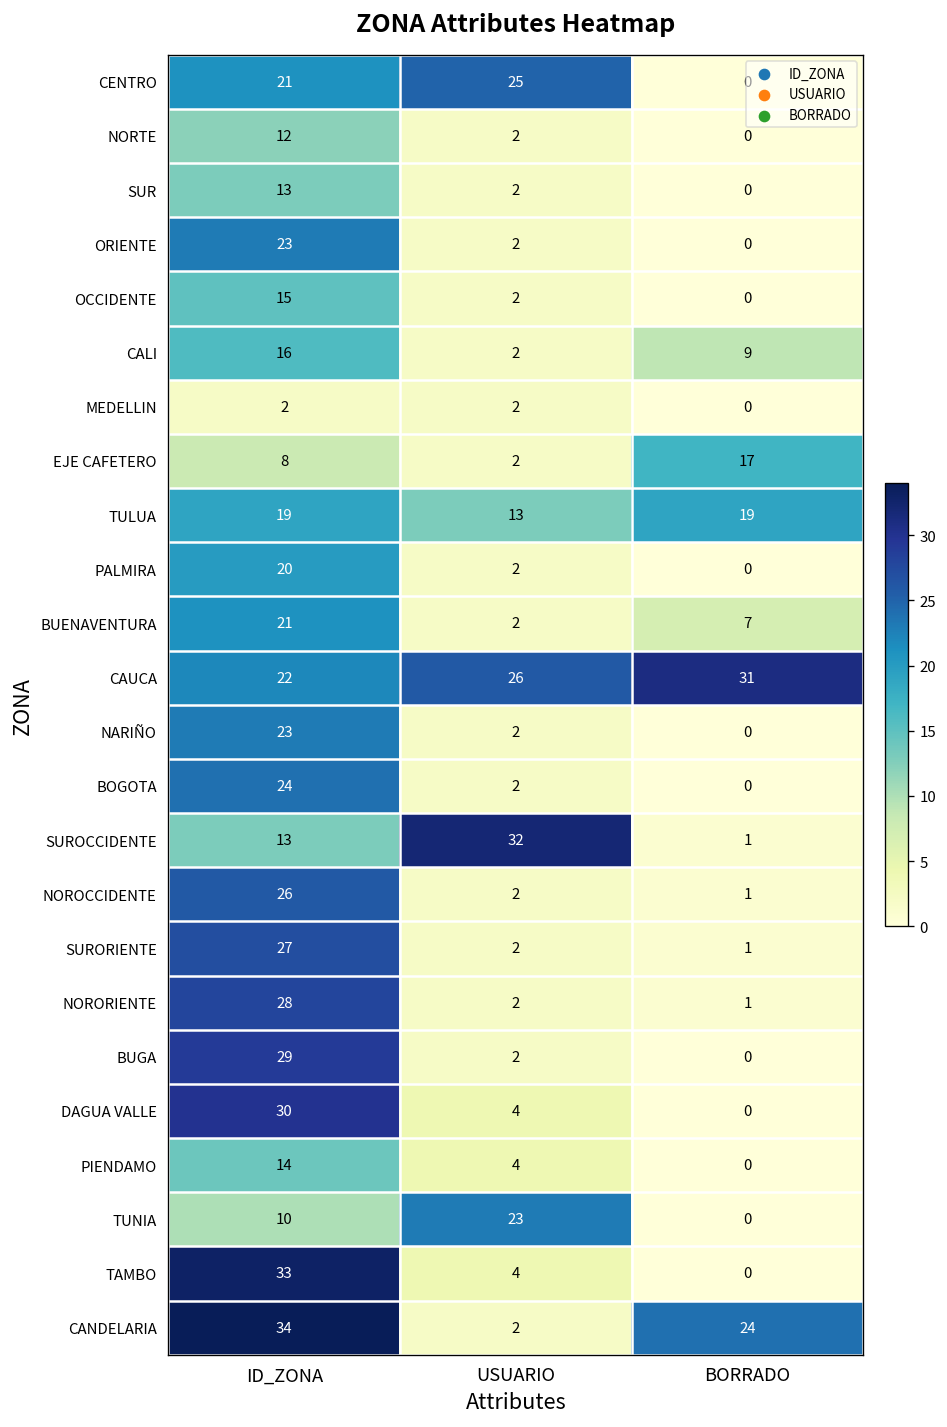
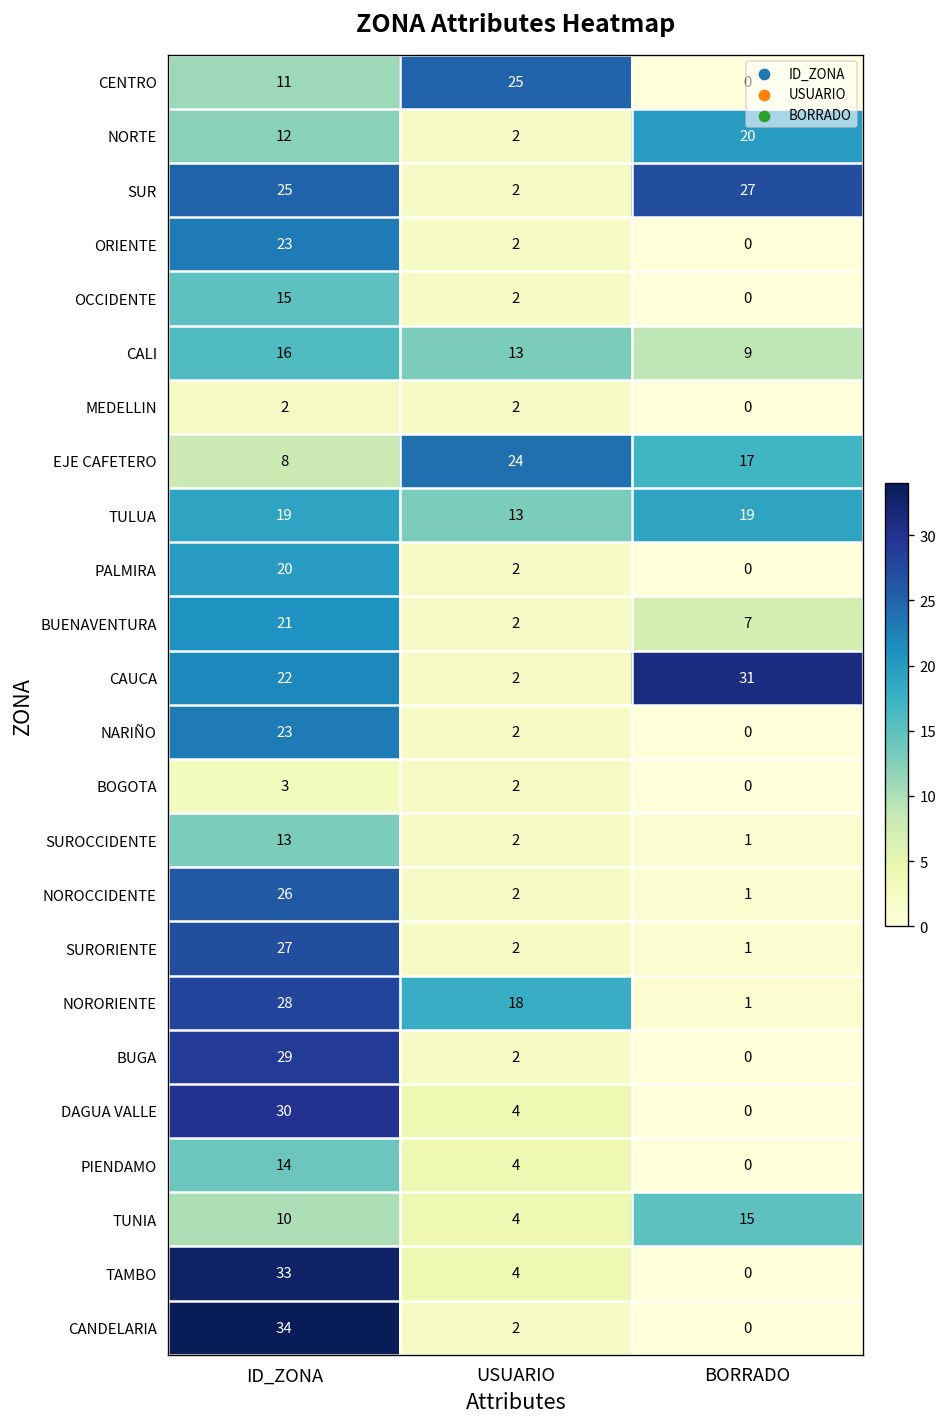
CENTRO, ID_ZONA: 21 -> 11
NORTE, BORRADO: 0 -> 20
SUR, ID_ZONA: 13 -> 25
SUR, BORRADO: 0 -> 27
CALI, USUARIO: 2 -> 13
EJE CAFETERO, USUARIO: 2 -> 24
CAUCA, USUARIO: 26 -> 2
BOGOTA, ID_ZONA: 24 -> 3
SUROCCIDENTE, USUARIO: 32 -> 2
NORORIENTE, USUARIO: 2 -> 18
TUNIA, USUARIO: 23 -> 4
TUNIA, BORRADO: 0 -> 15
CANDELARIA, BORRADO: 24 -> 0
